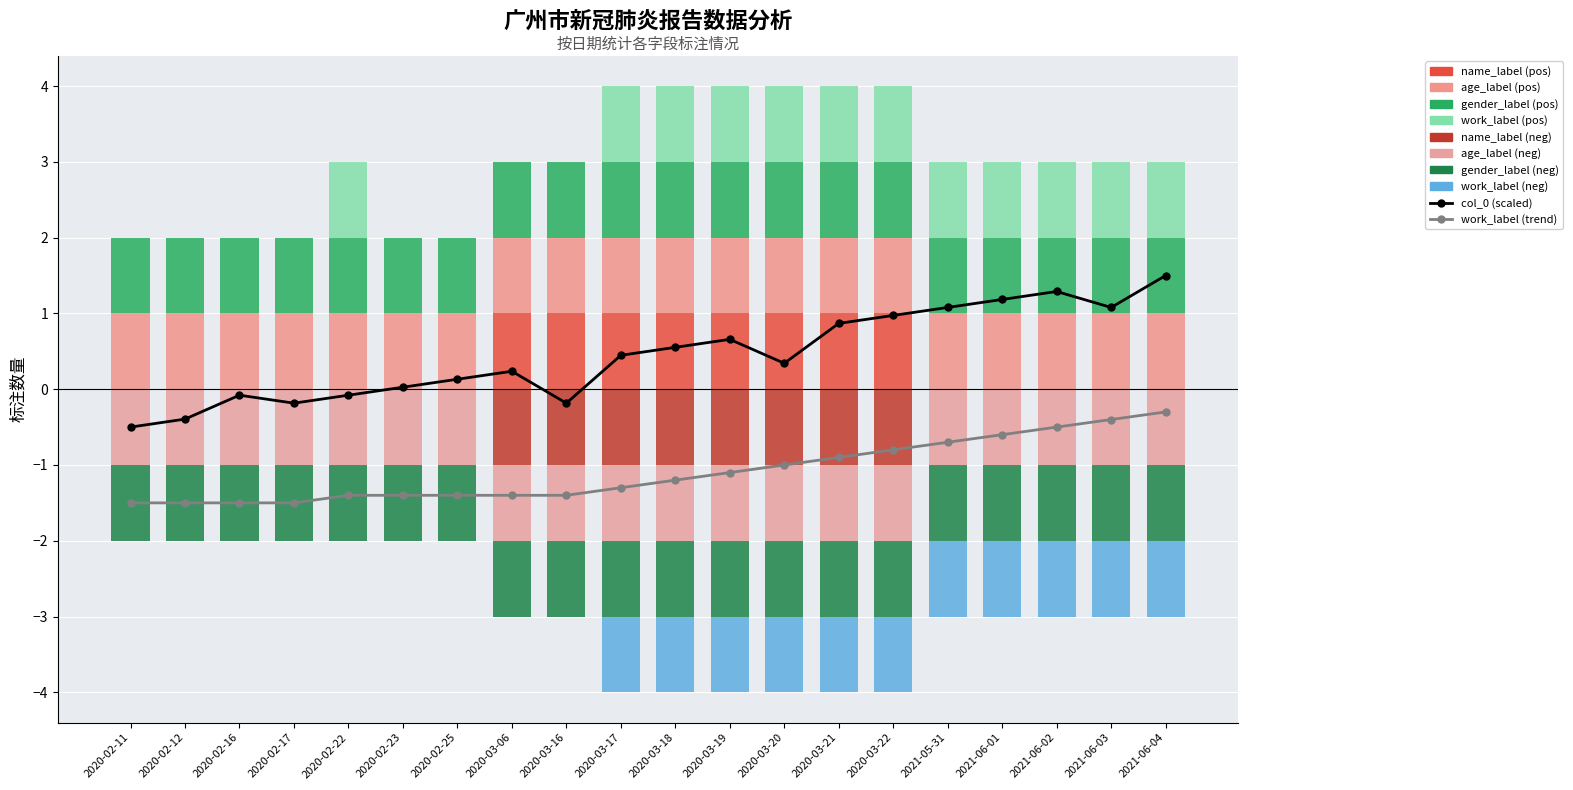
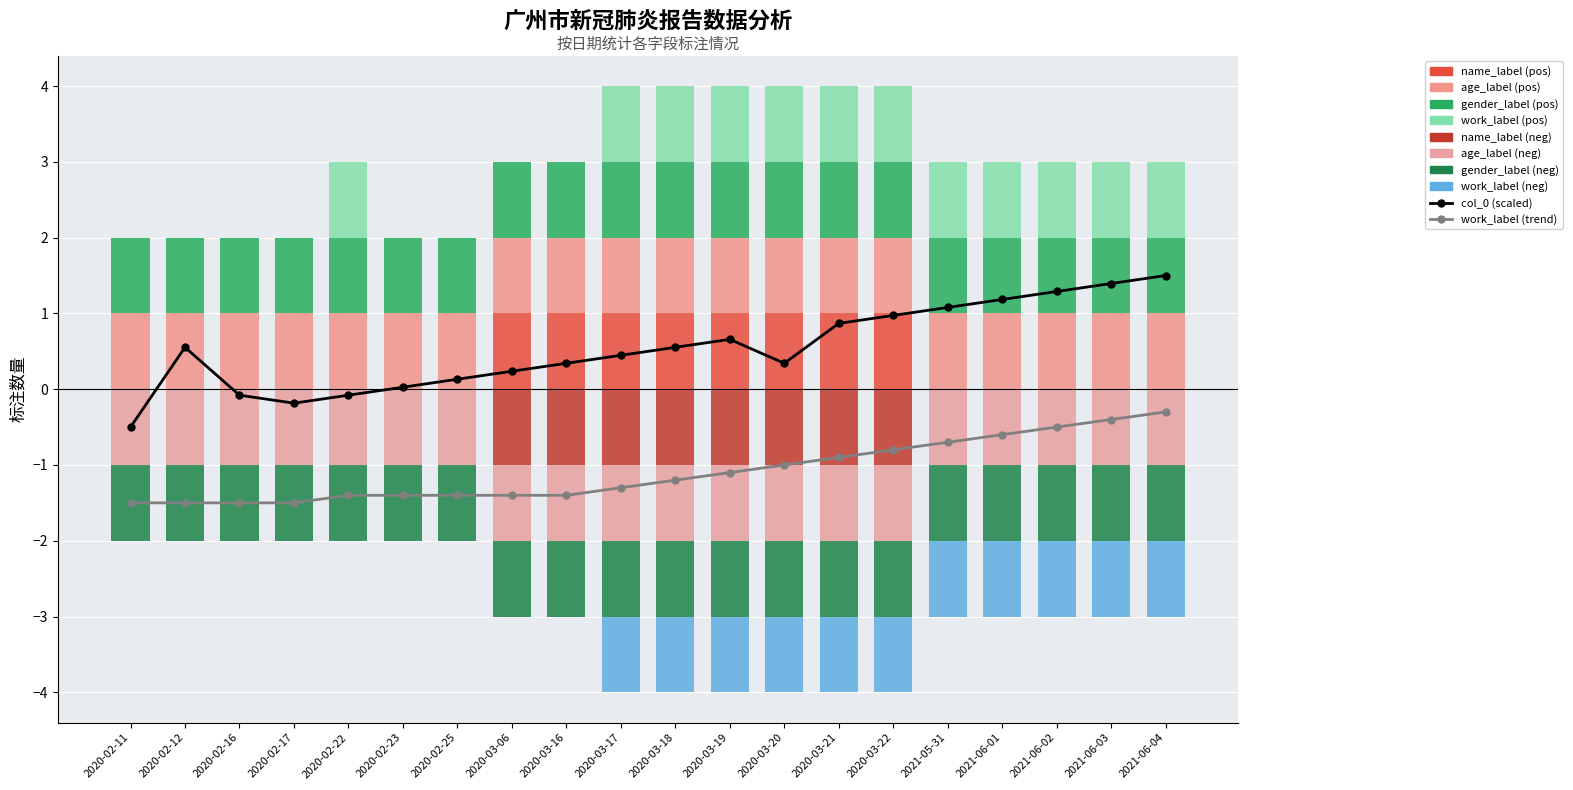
col_0 (scaled), 2020-02-12: -0.4 -> 0.6
col_0 (scaled), 2020-03-16: -0.2 -> 0.3
col_0 (scaled), 2021-06-03: 1.1 -> 1.4
